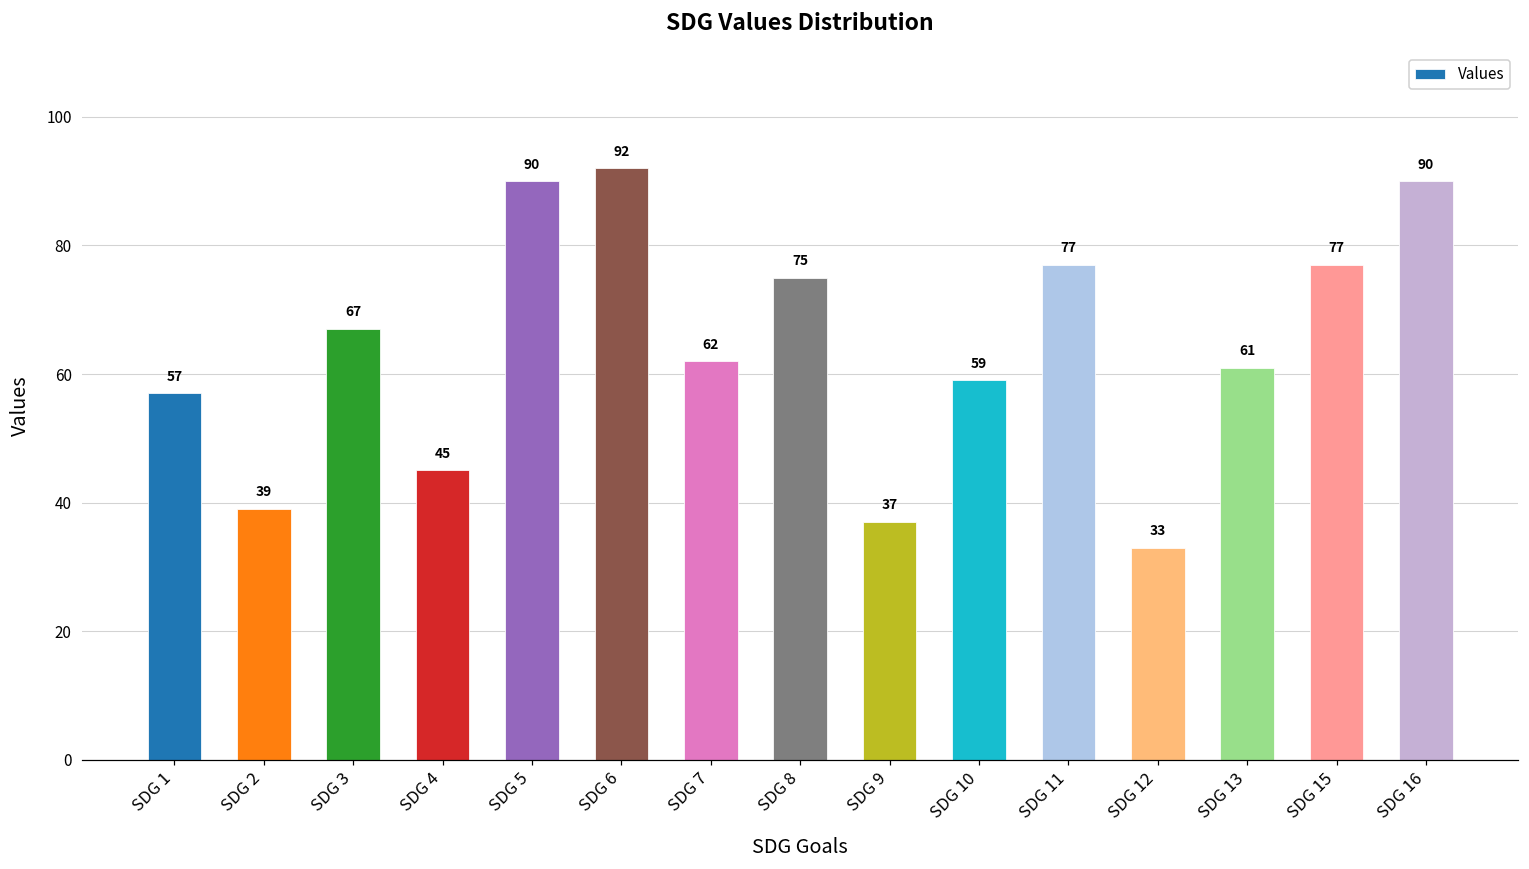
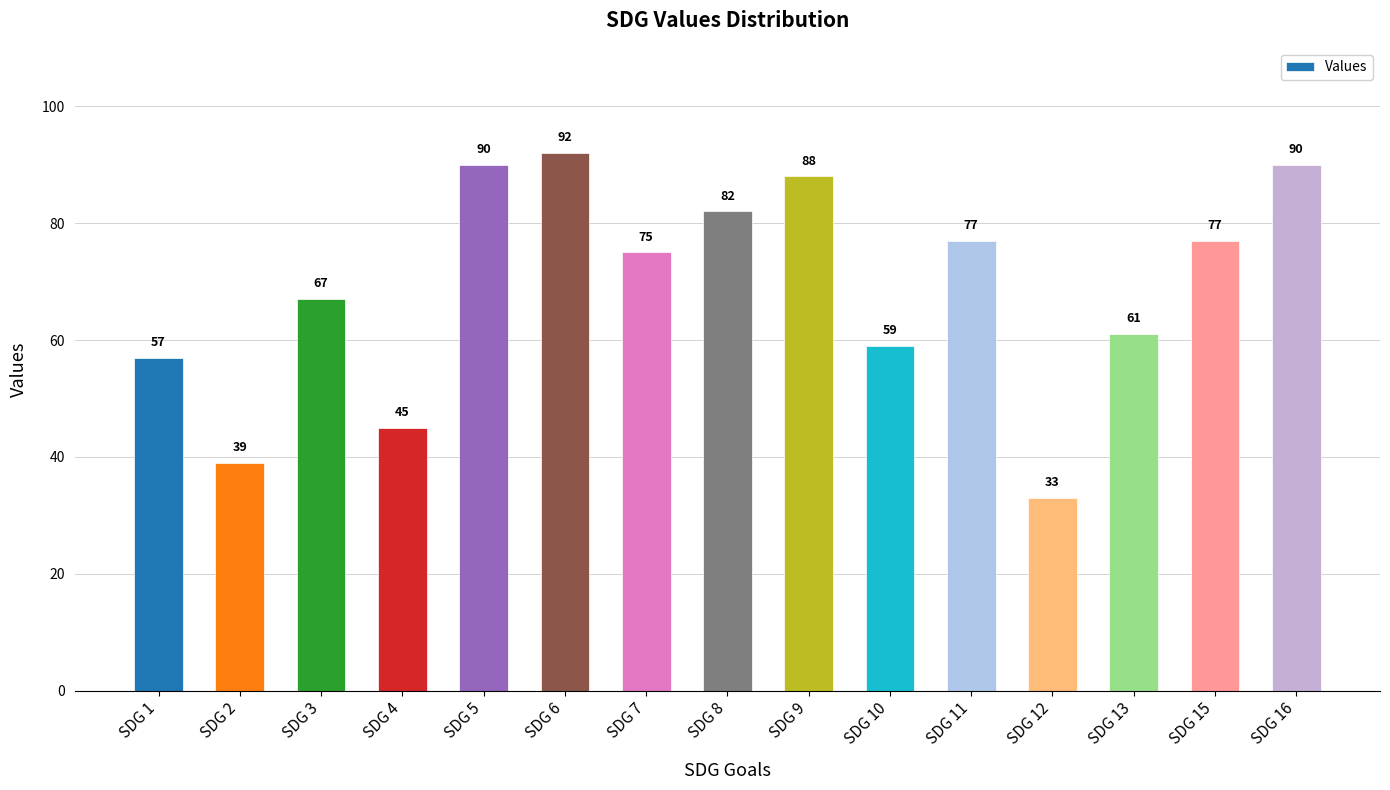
SDG 7: 62 -> 75
SDG 8: 75 -> 82
SDG 9: 37 -> 88
